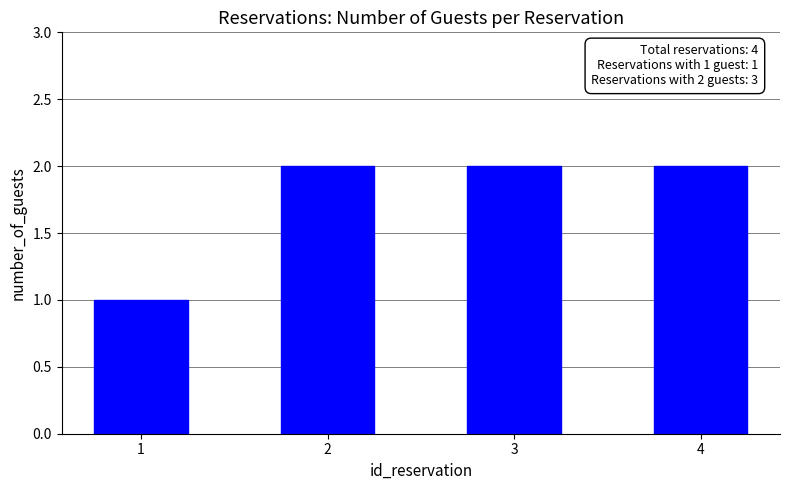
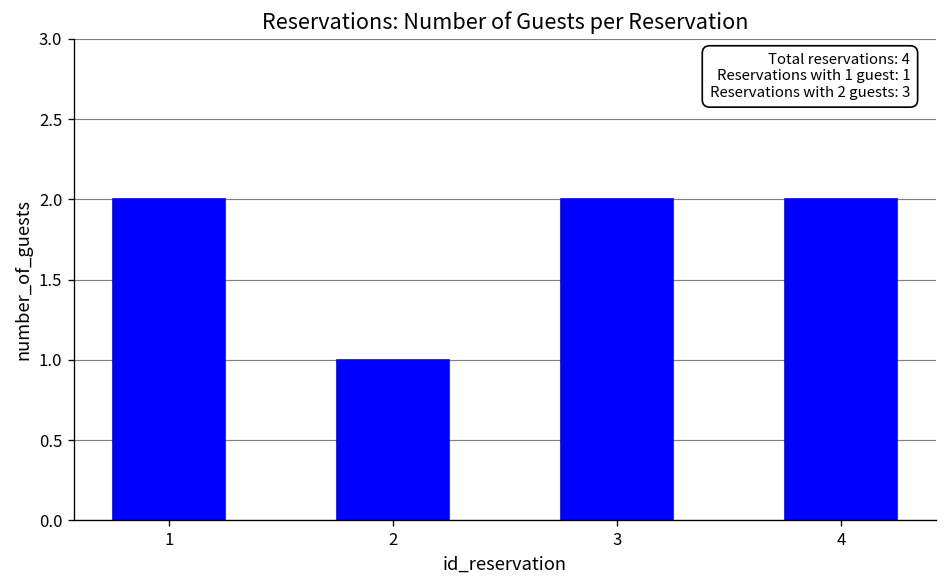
1: 1 -> 2
2: 2 -> 1
